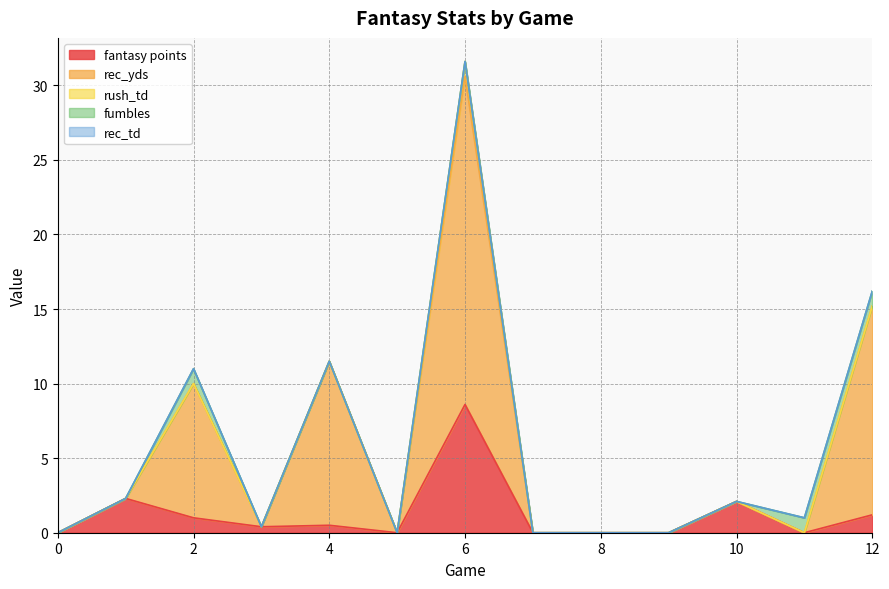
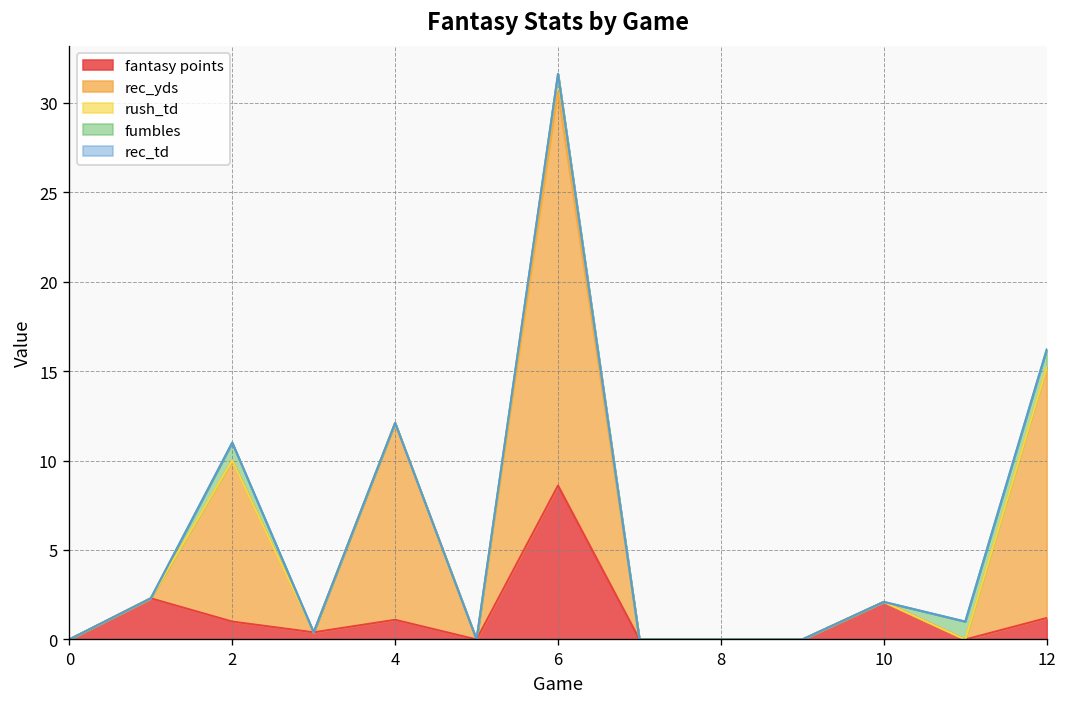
fantasy points, 4: 0.5 -> 1.1
